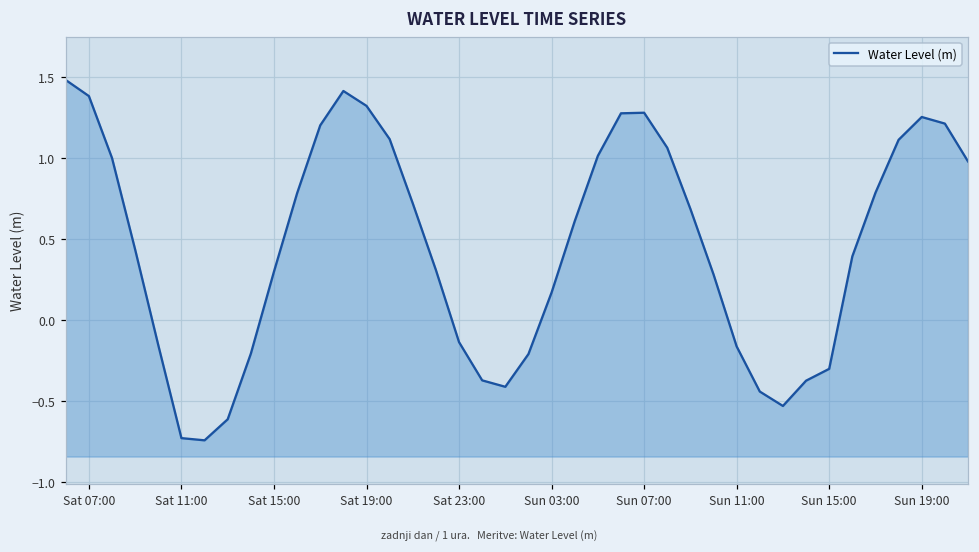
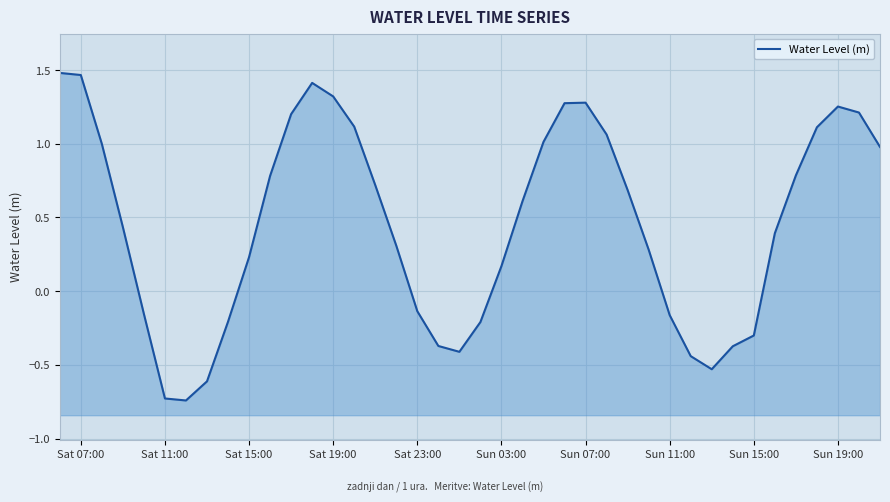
Sat 07:00: 1.38 -> 1.47
Sat 15:00: 0.30 -> 0.23
